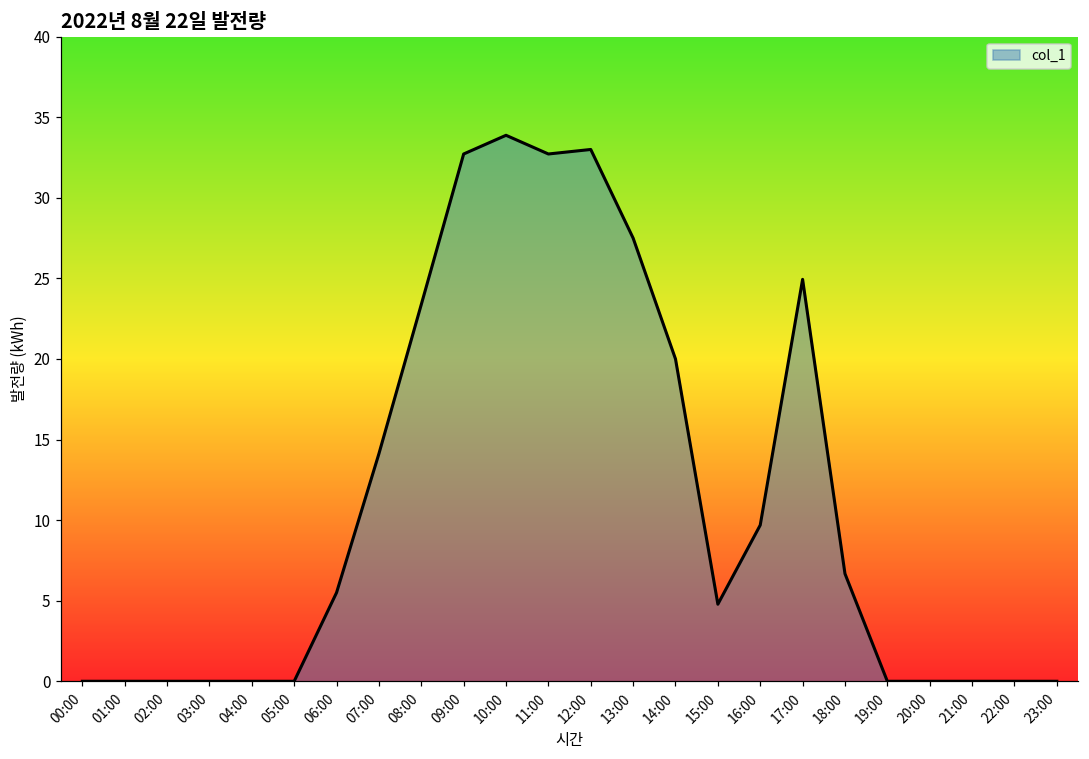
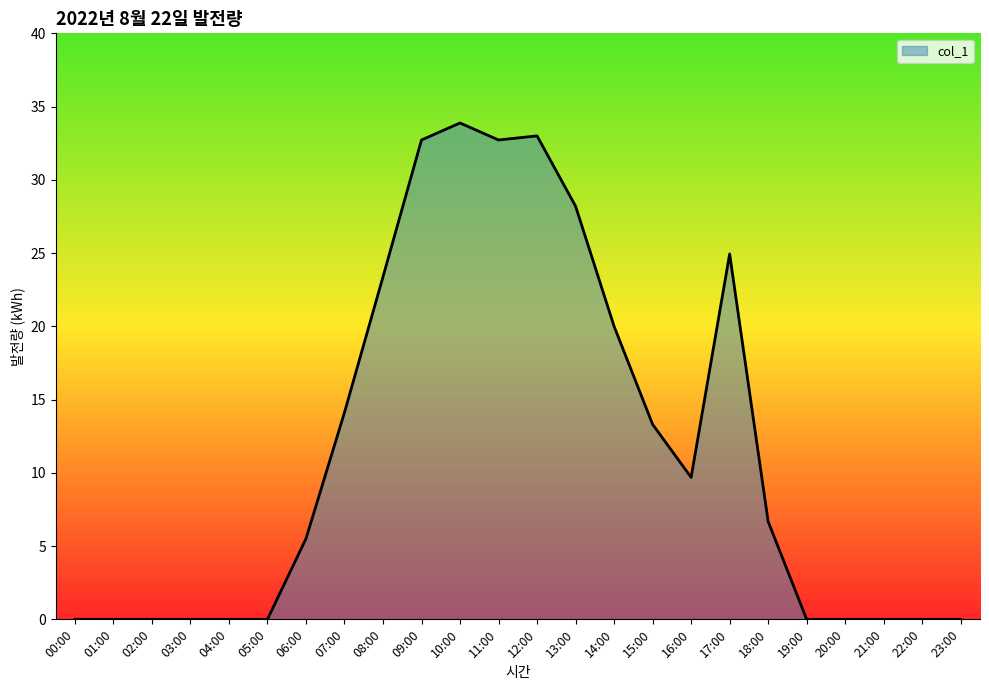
13:00: 27.5 -> 28.2
15:00: 4.8 -> 13.3
